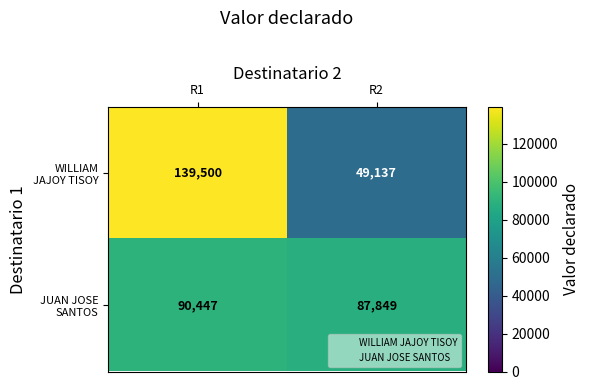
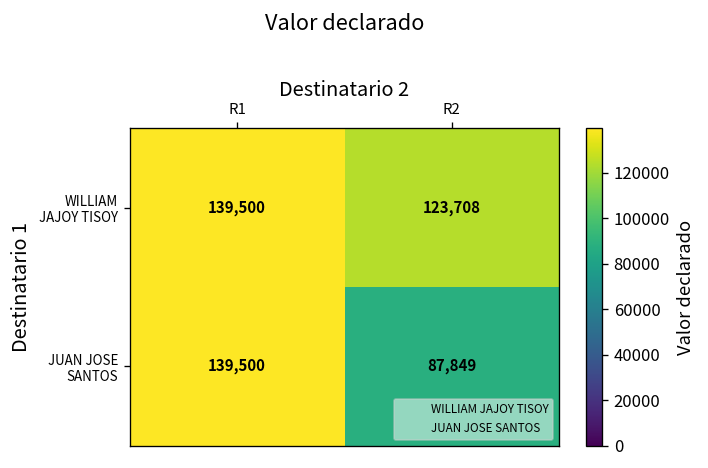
WILLIAM JAJOY TISOY, R2: 49,137 -> 123,708
JUAN JOSE SANTOS, R1: 90,447 -> 139,500
